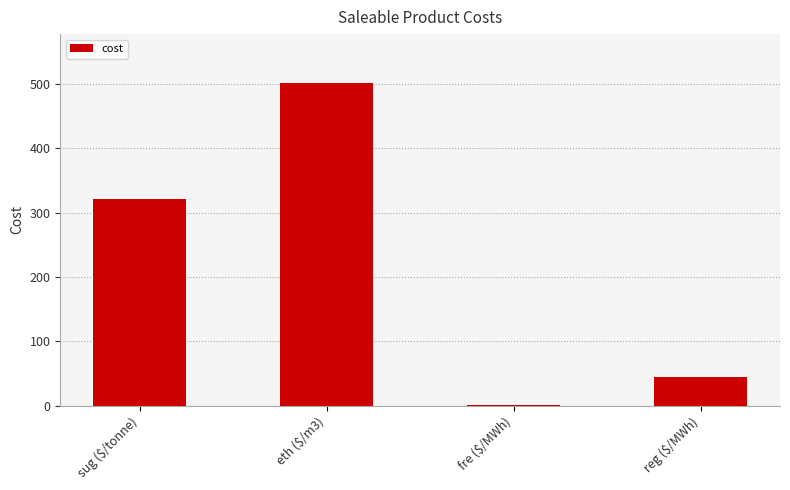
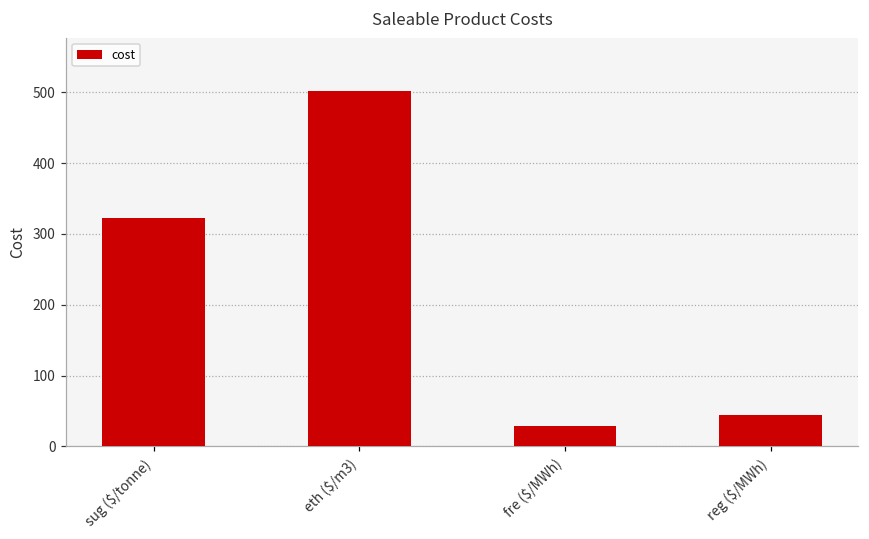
fre ($/MWh): 0 -> 30
